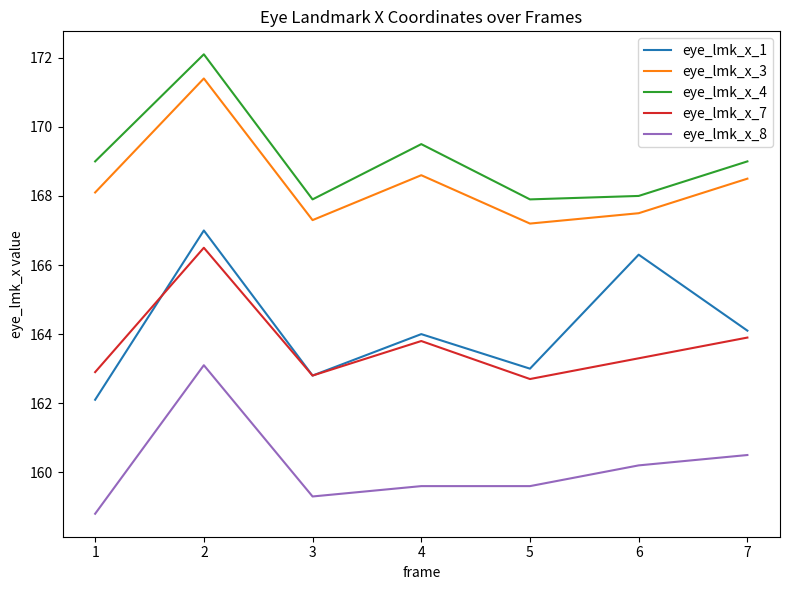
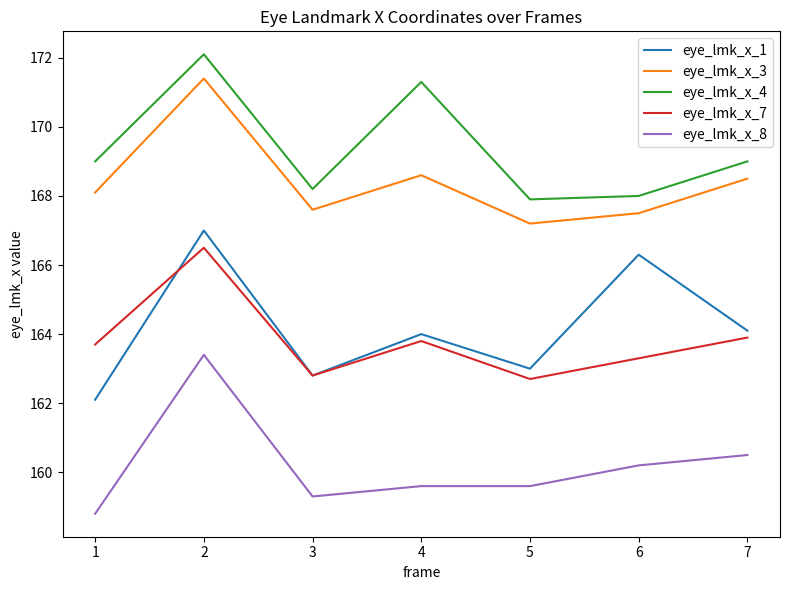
eye_lmk_x_7, 1: 162.9 -> 163.7
eye_lmk_x_8, 2: 163.1 -> 163.4
eye_lmk_x_3, 3: 167.3 -> 167.6
eye_lmk_x_4, 3: 167.9 -> 168.2
eye_lmk_x_4, 4: 169.5 -> 171.3
